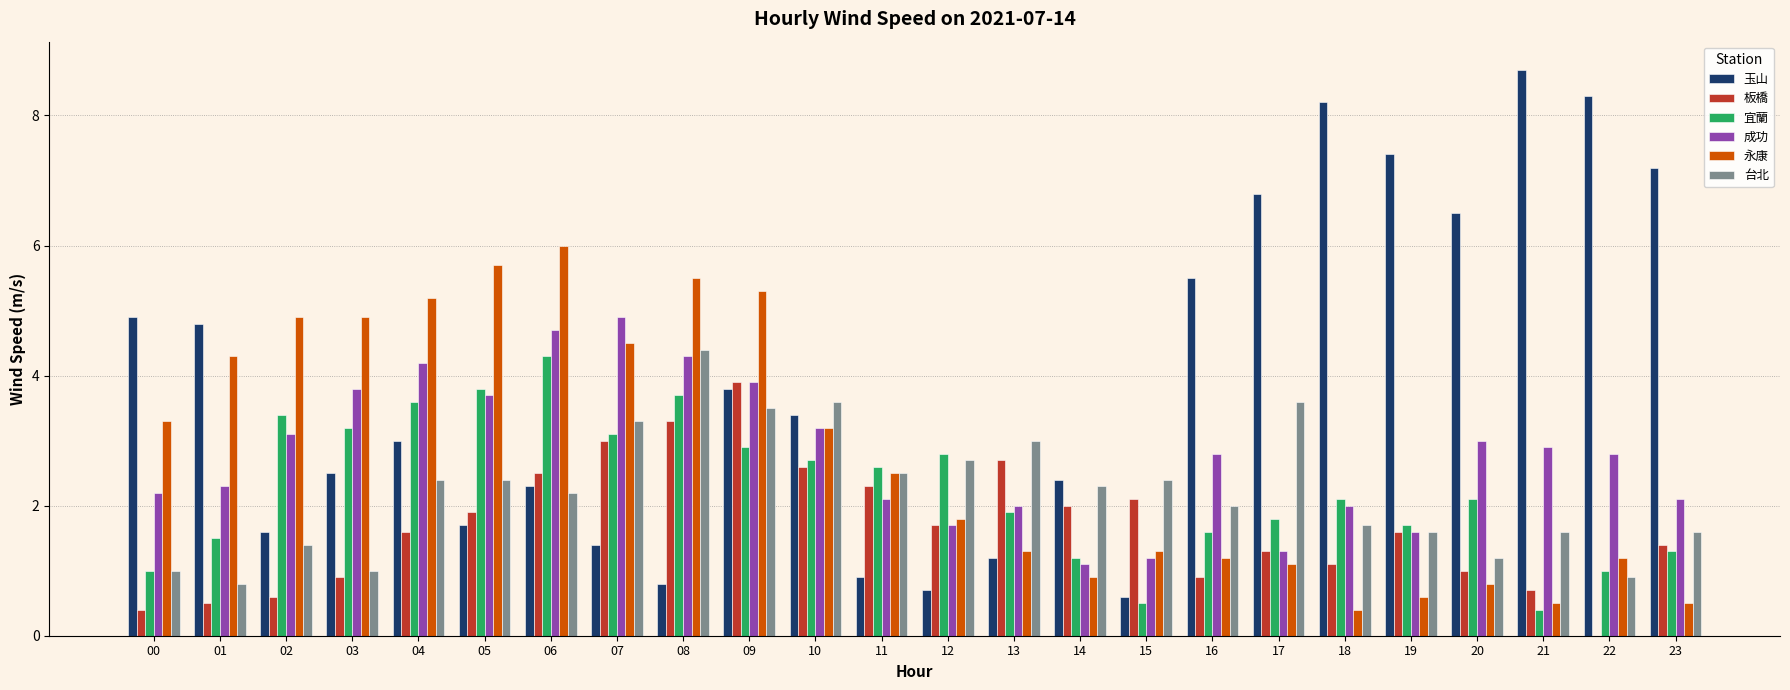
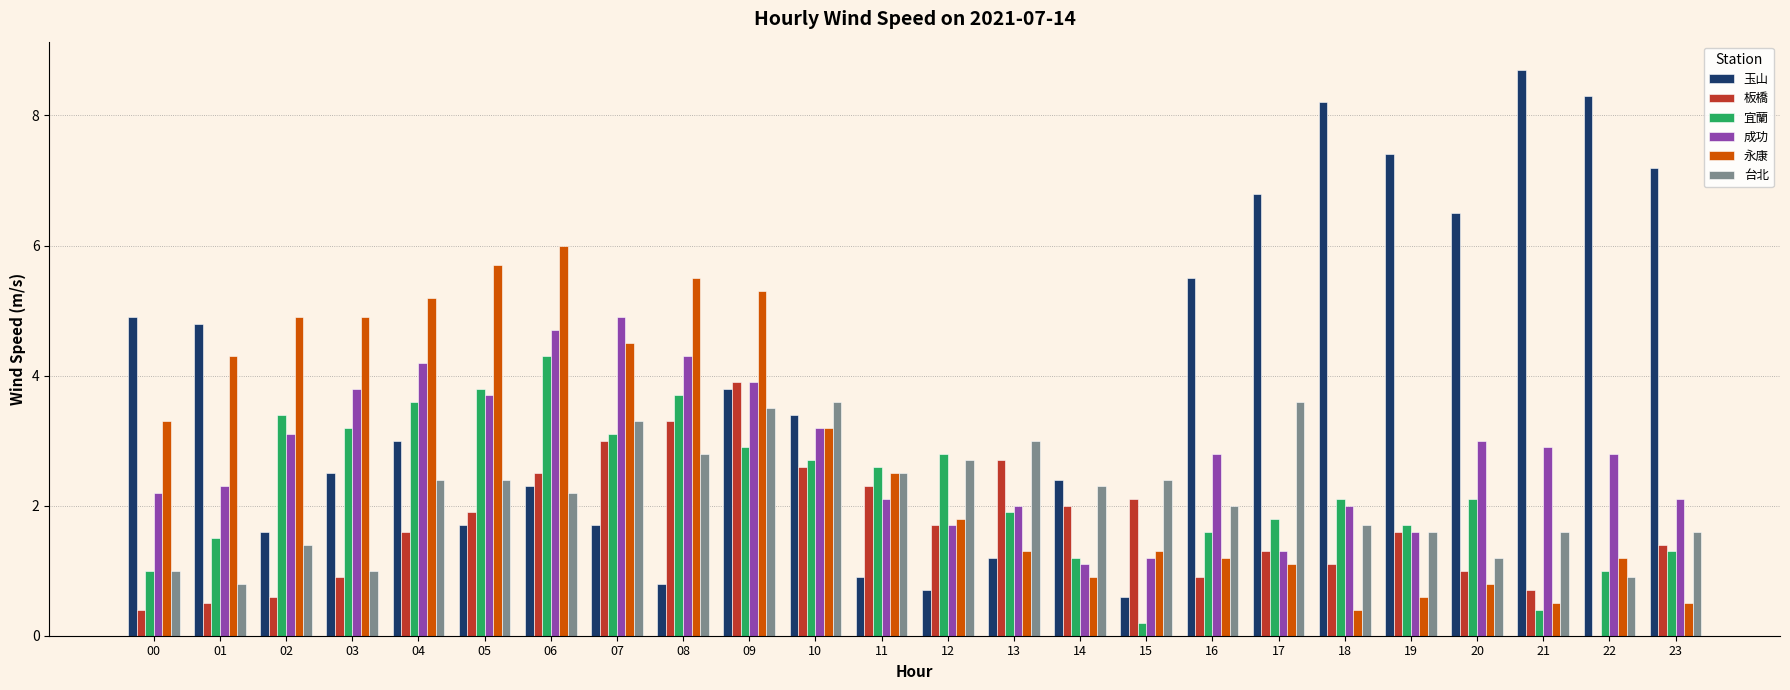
玉山, 07: 1.4 -> 1.7
台北, 08: 4.4 -> 2.8
宜蘭, 15: 0.5 -> 0.2
